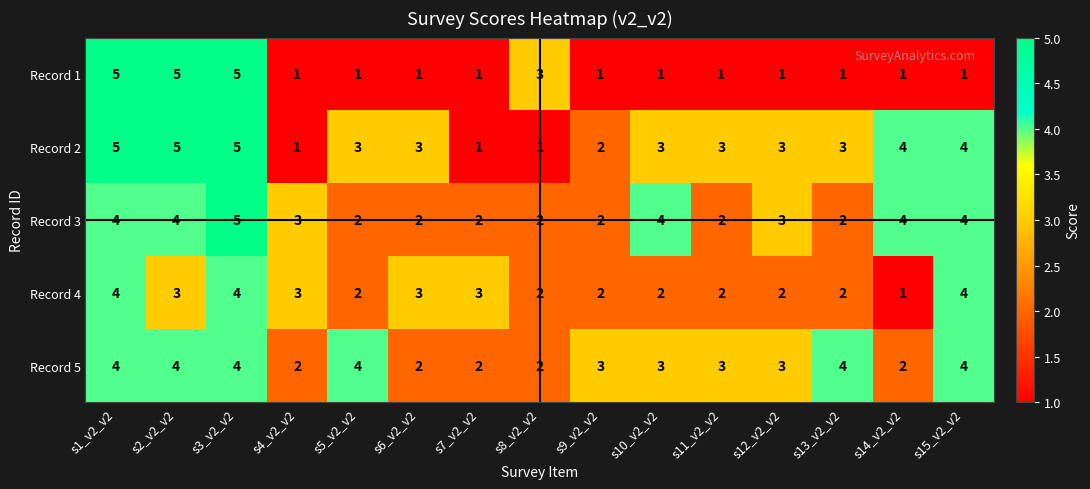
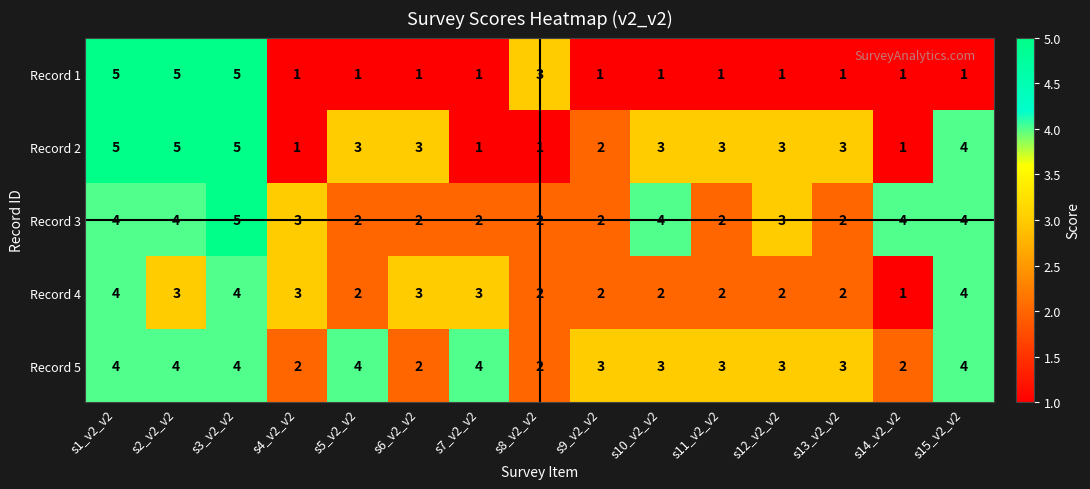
Record 2, s14_v2_v2: 4 -> 1
Record 5, s7_v2_v2: 2 -> 4
Record 5, s13_v2_v2: 4 -> 3
